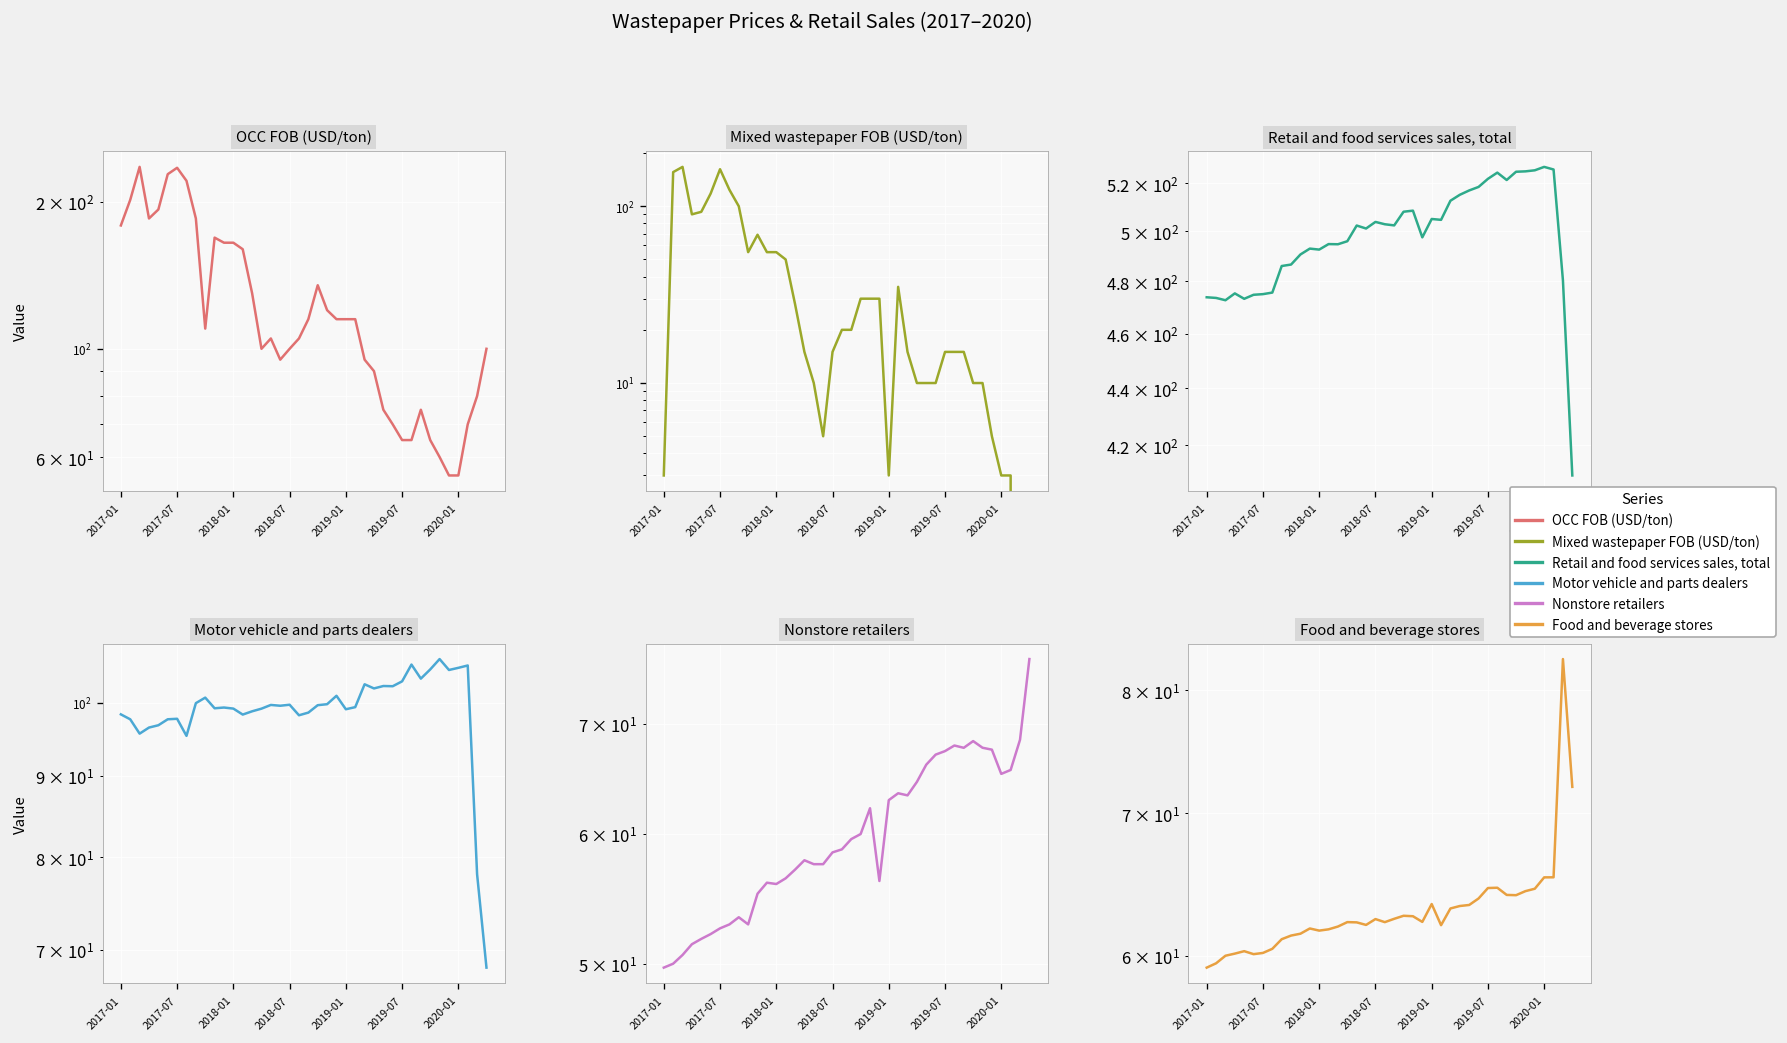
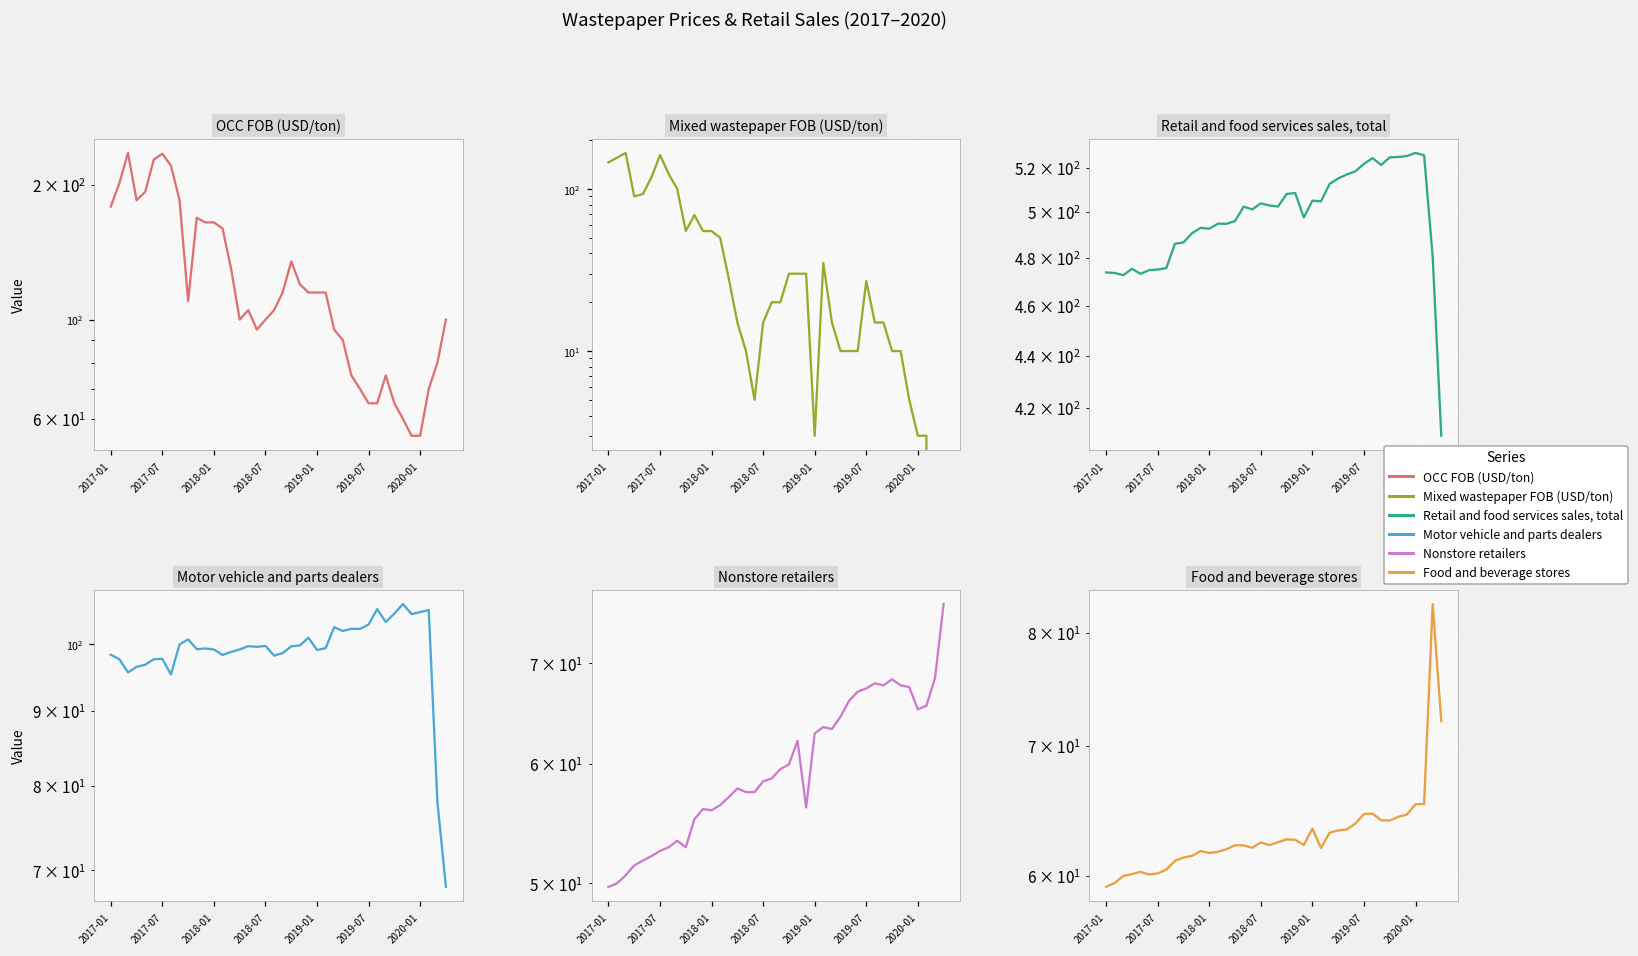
Mixed wastepaper FOB (USD/ton), 2017-01: 3 -> 150
Mixed wastepaper FOB (USD/ton), 2019-07: 15 -> 27
